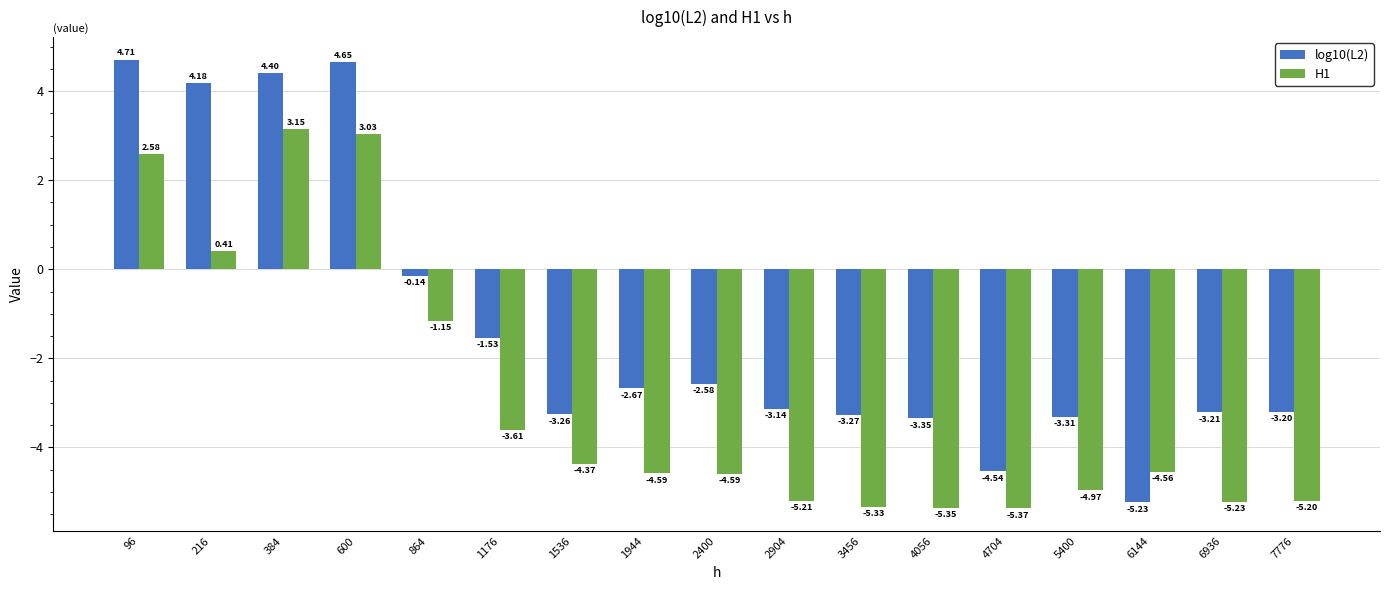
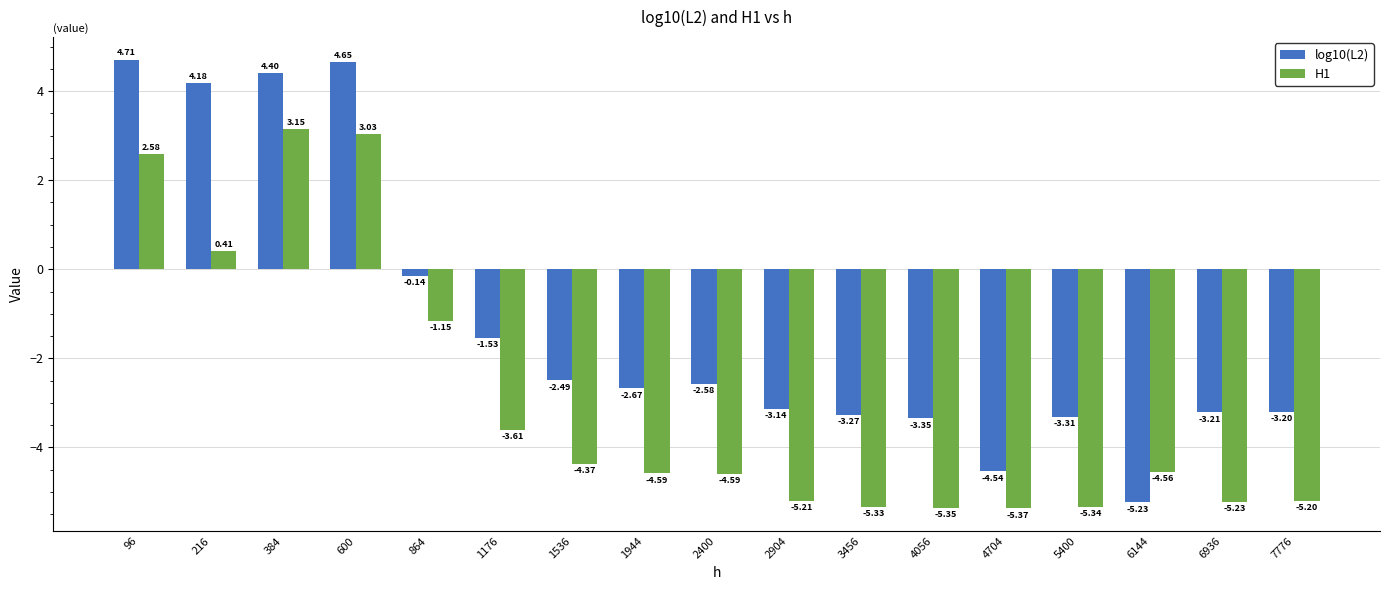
log10(L2), 1536: -3.26 -> -2.49
H1, 5400: -4.97 -> -5.34
